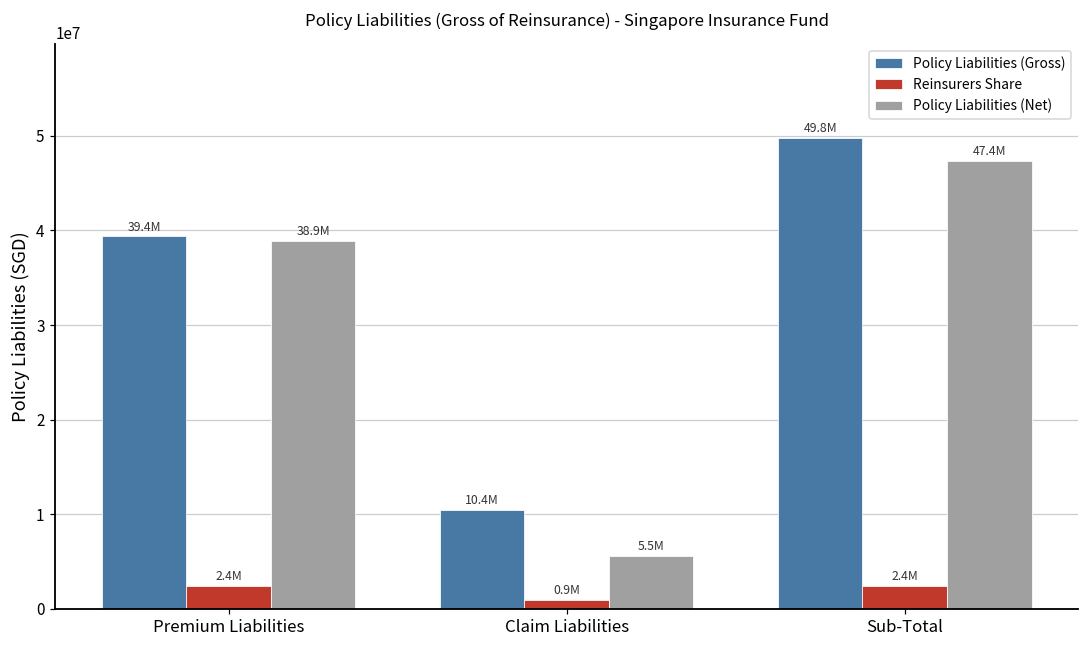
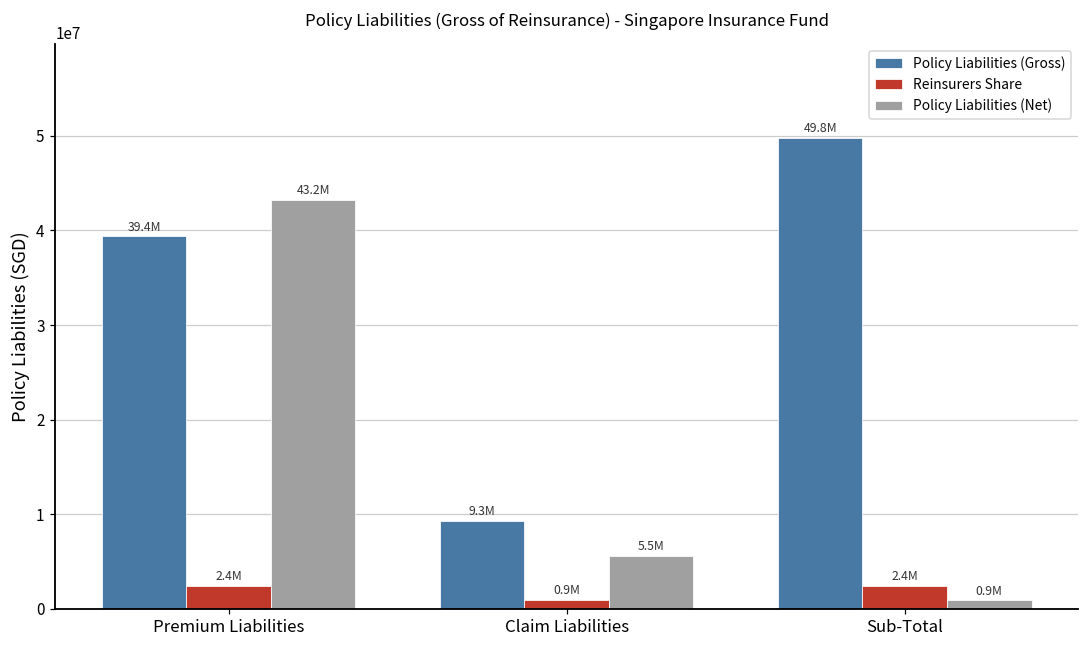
Policy Liabilities (Net), Premium Liabilities: 38.9M -> 43.2M
Policy Liabilities (Gross), Claim Liabilities: 10.4M -> 9.3M
Policy Liabilities (Net), Sub-Total: 47.4M -> 0.9M
